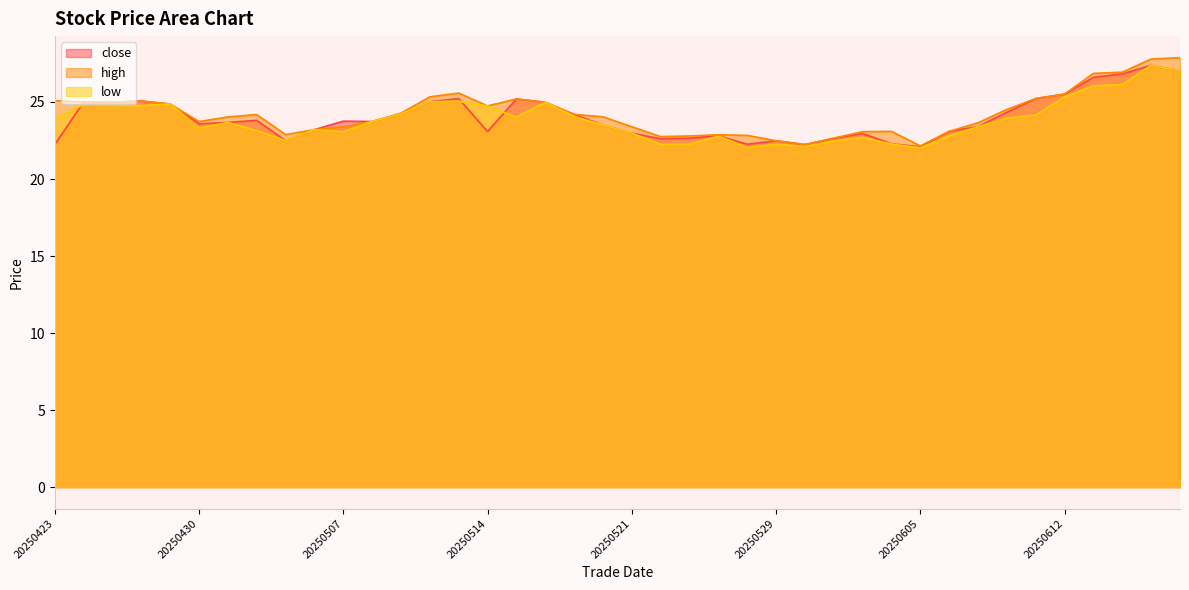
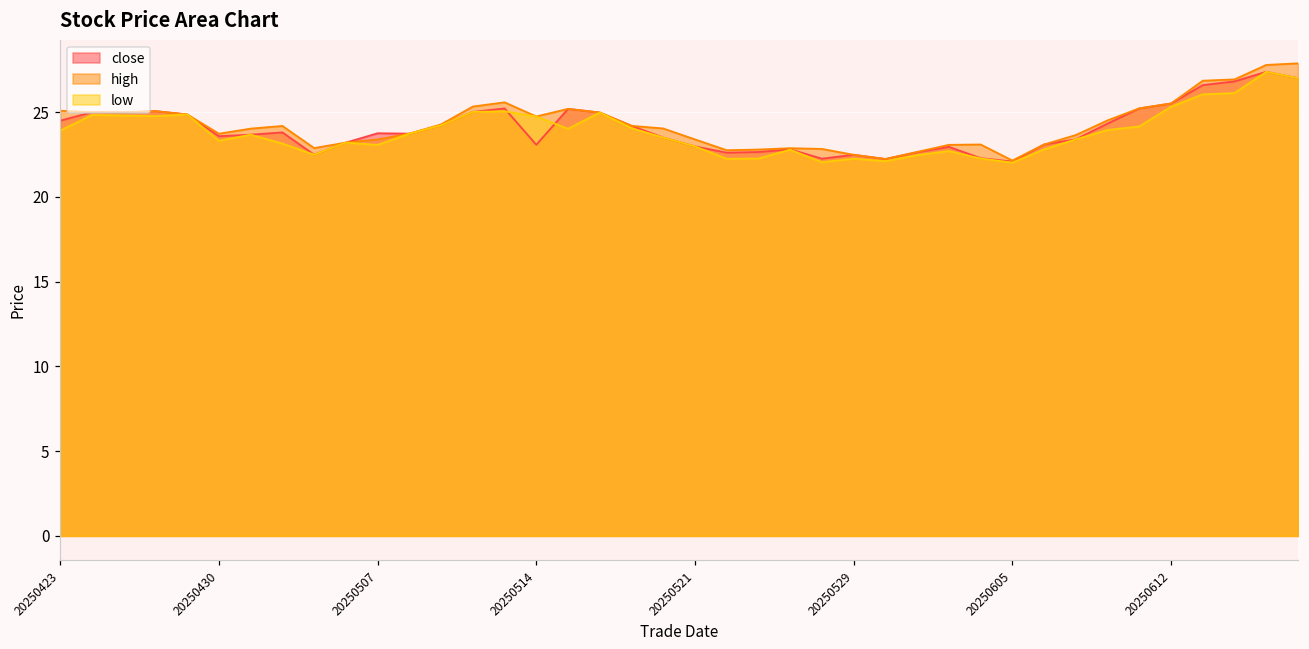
close, 20250423: 22.2 -> 24.5
